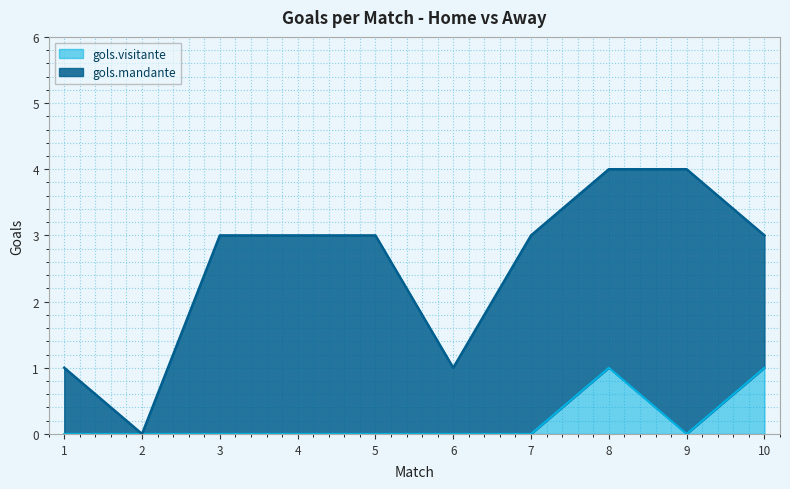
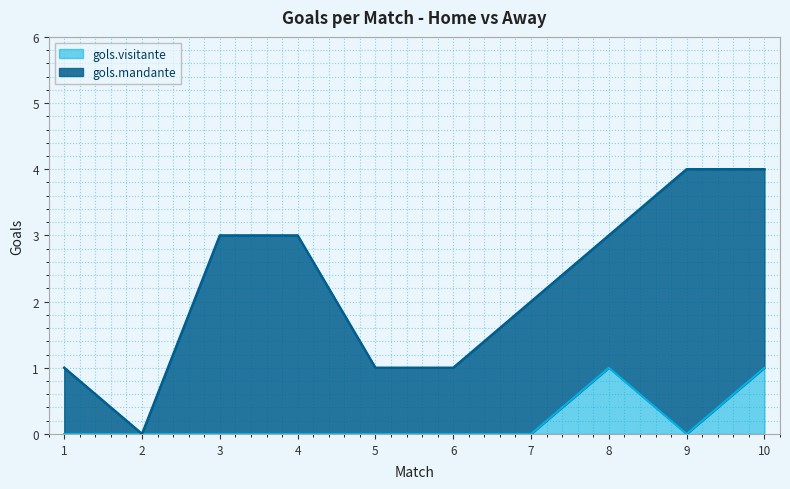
gols.mandante, 5: 3 -> 1
gols.mandante, 7: 3 -> 2
gols.mandante, 8: 3 -> 2
gols.mandante, 10: 2 -> 3
